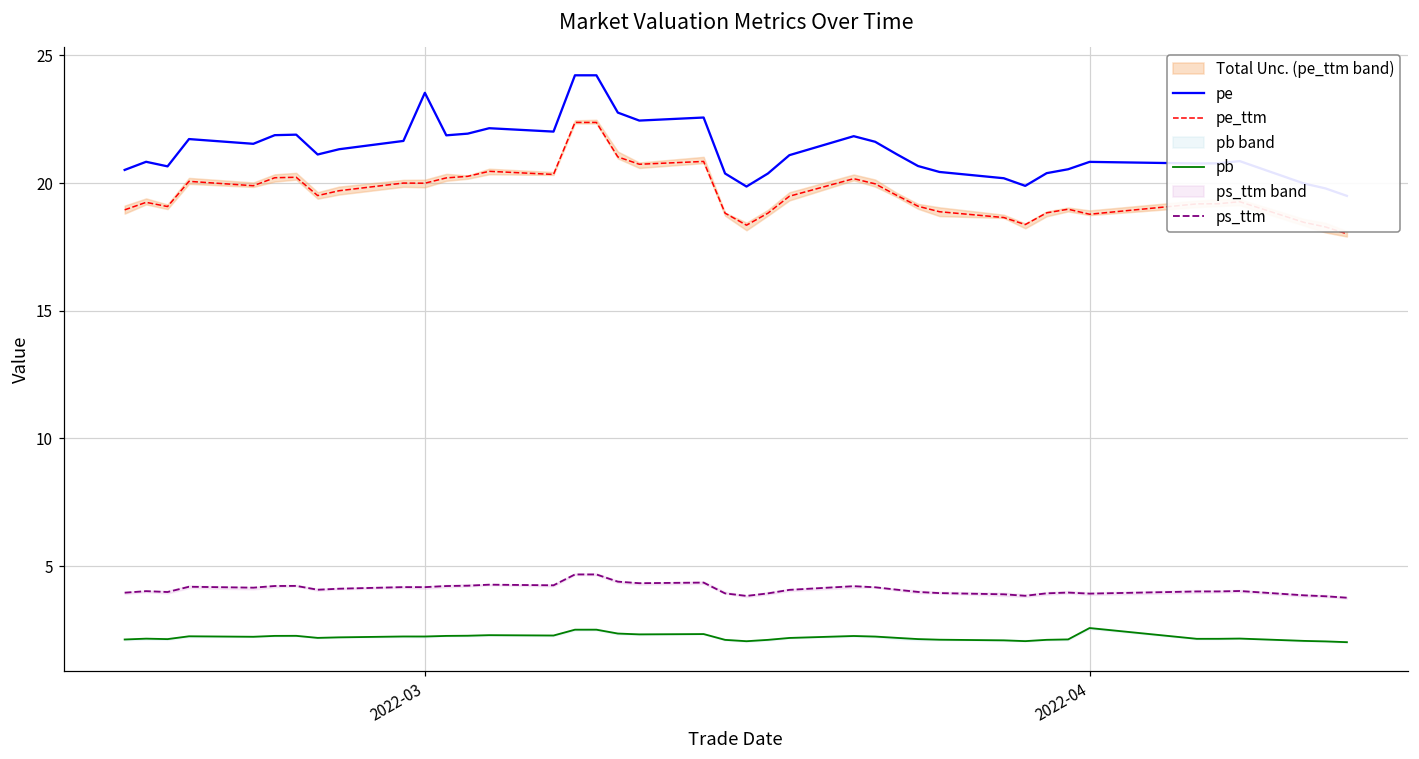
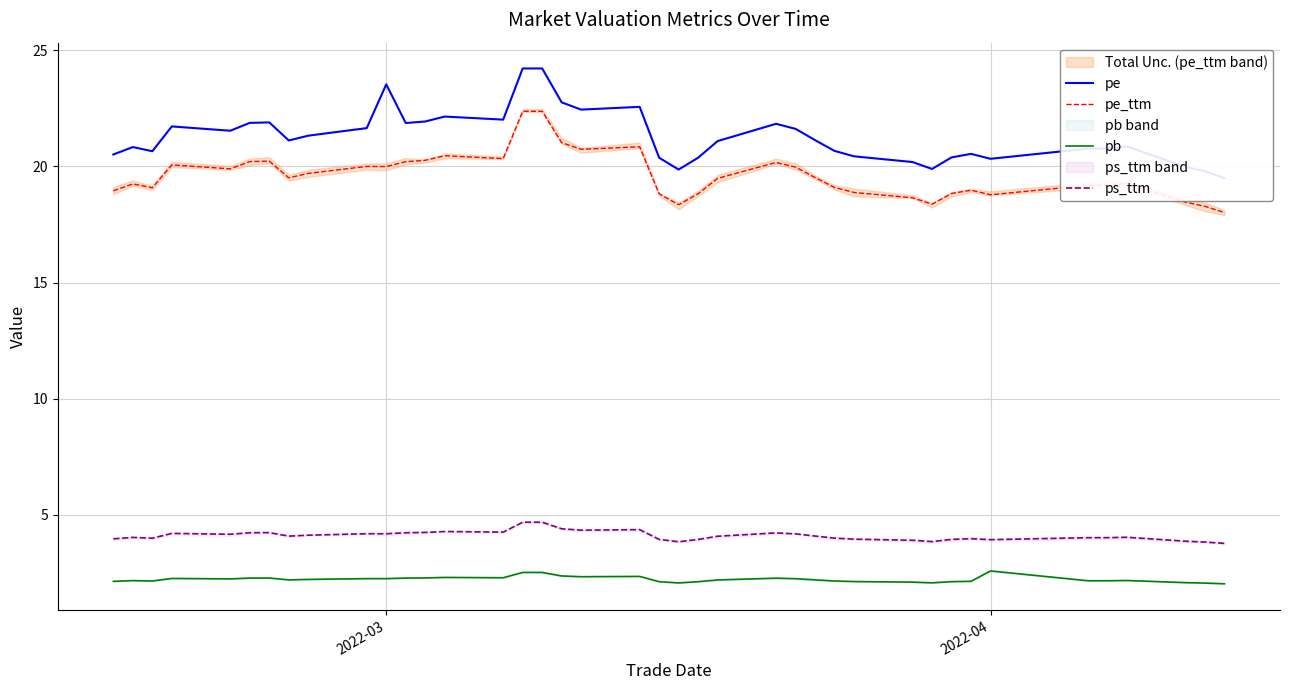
pe, 2022-04: 20.8 -> 20.3
